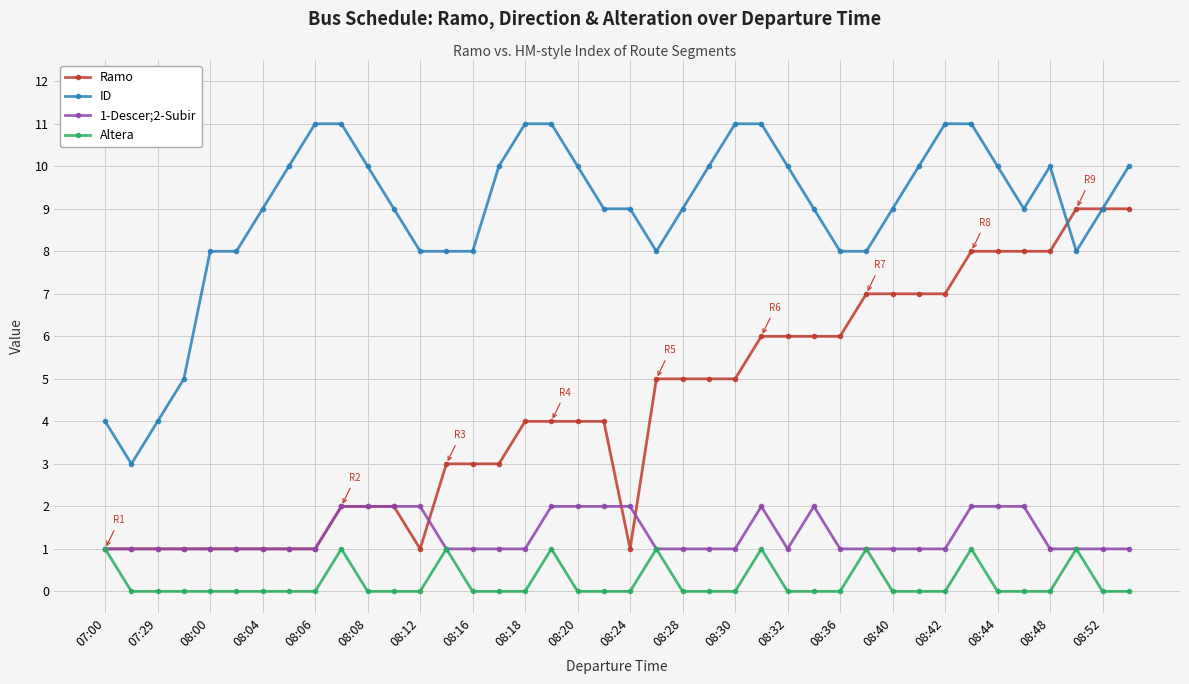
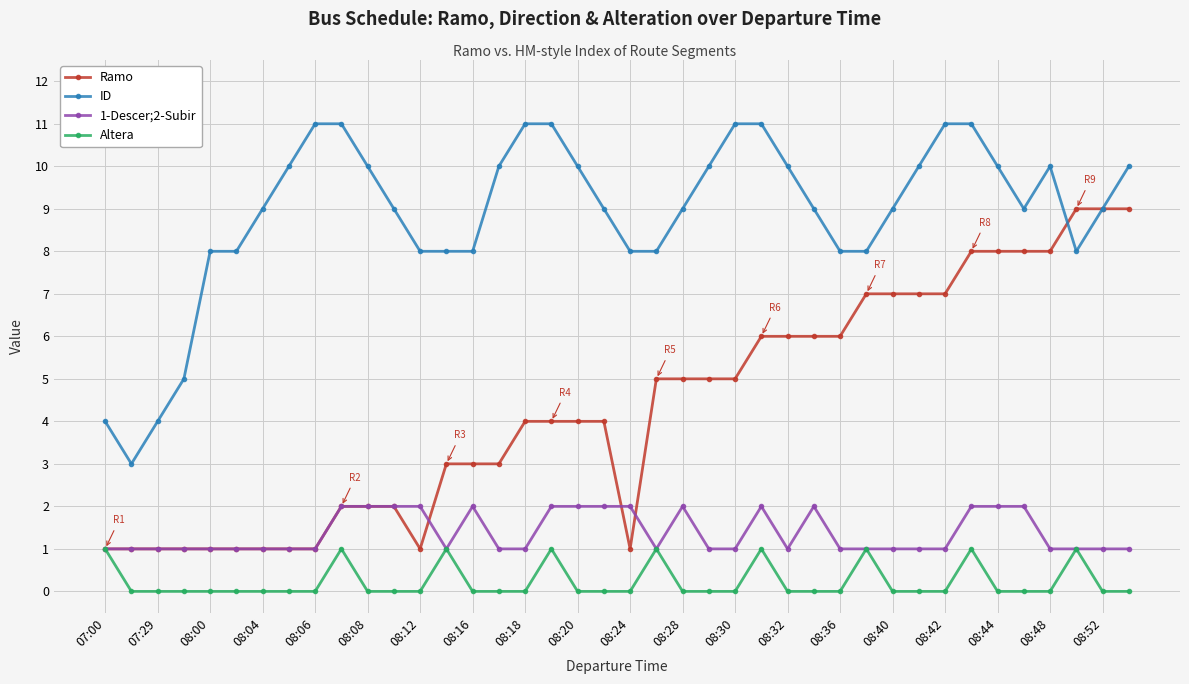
1-Descer;2-Subir, 08:16: 1 -> 2
ID, 08:24: 9 -> 8
1-Descer;2-Subir, 08:28: 1 -> 2
